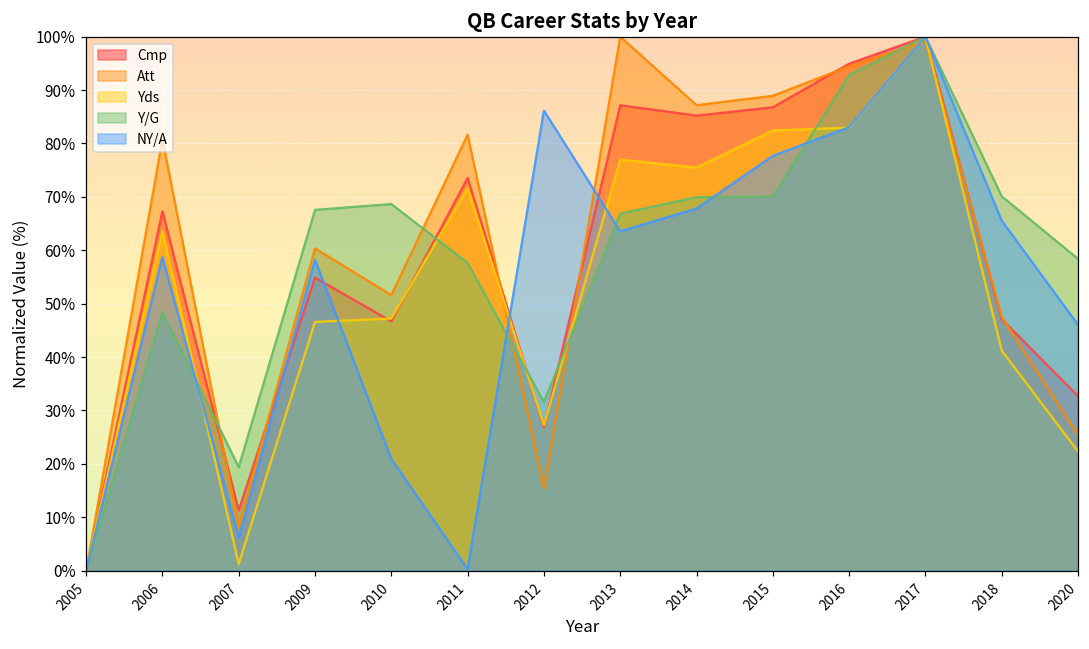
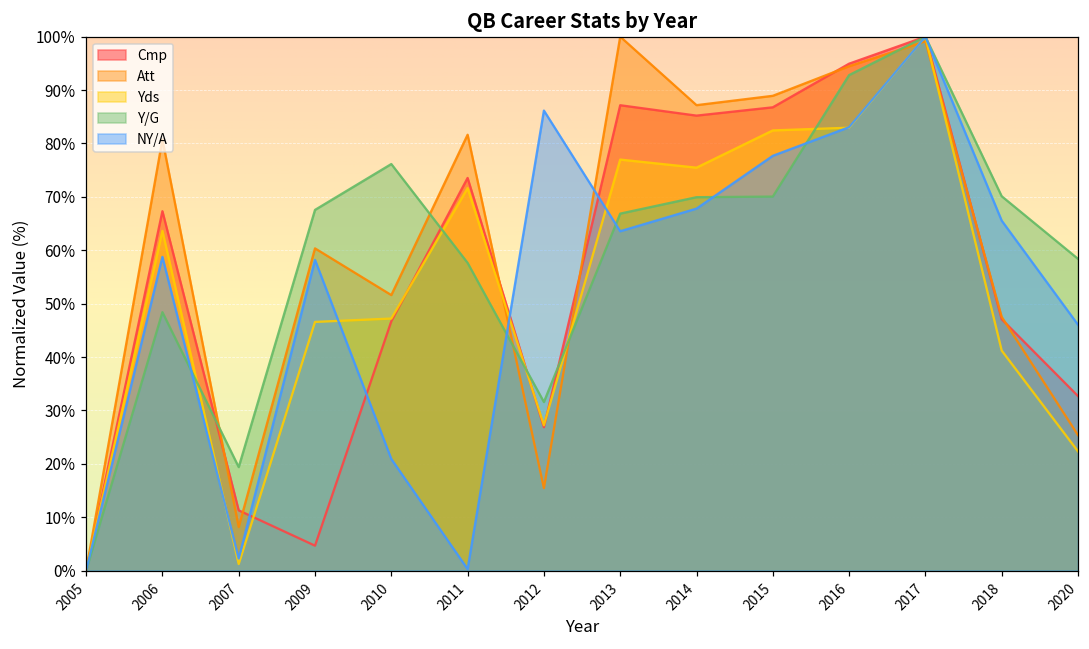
NY/A, 2007: 6% -> 2%
Cmp, 2009: 55% -> 5%
Y/G, 2010: 69% -> 76%
